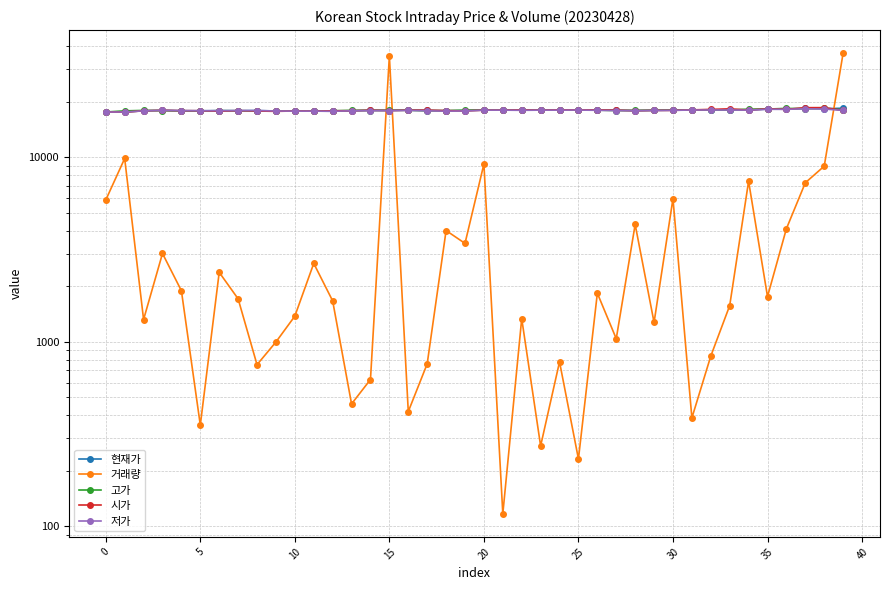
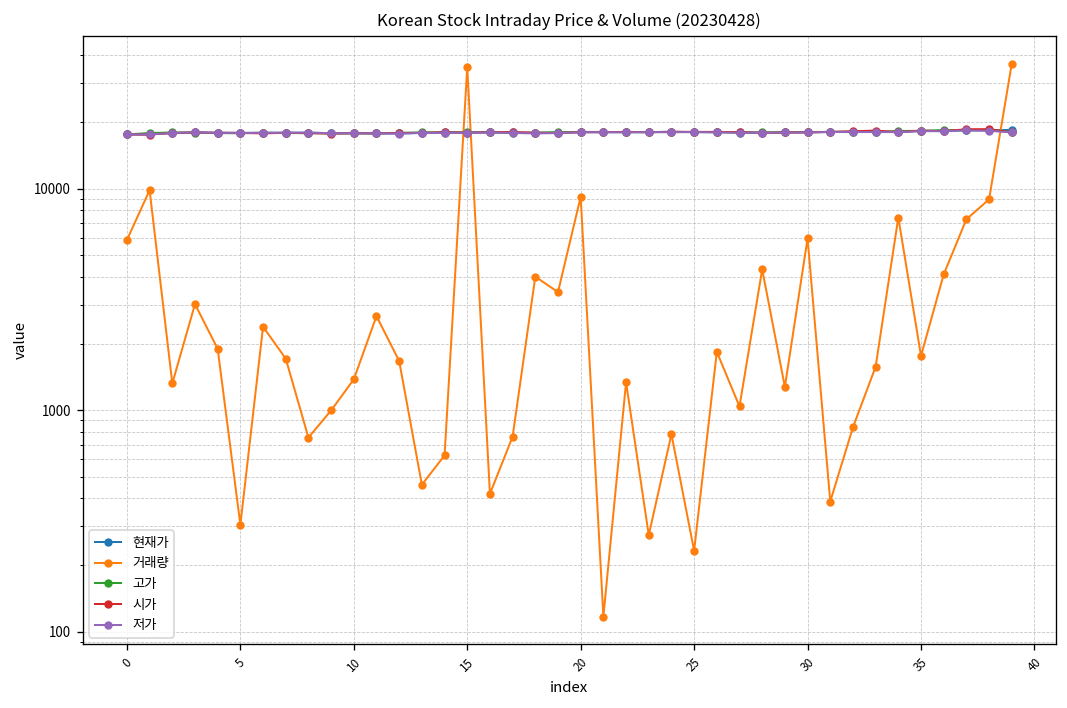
거래량, 5: 350 -> 300
